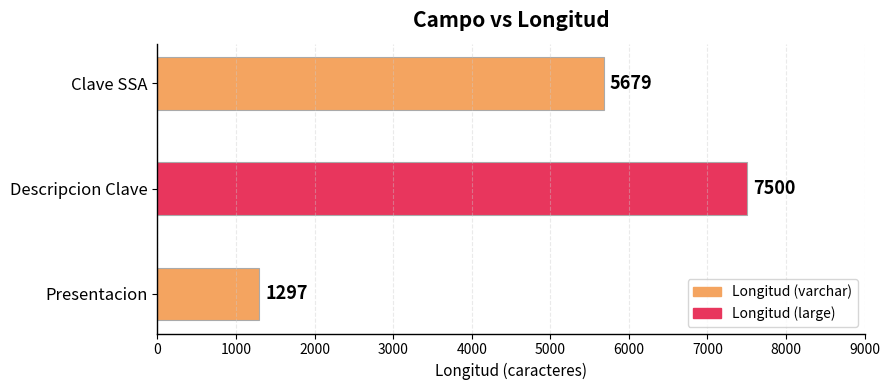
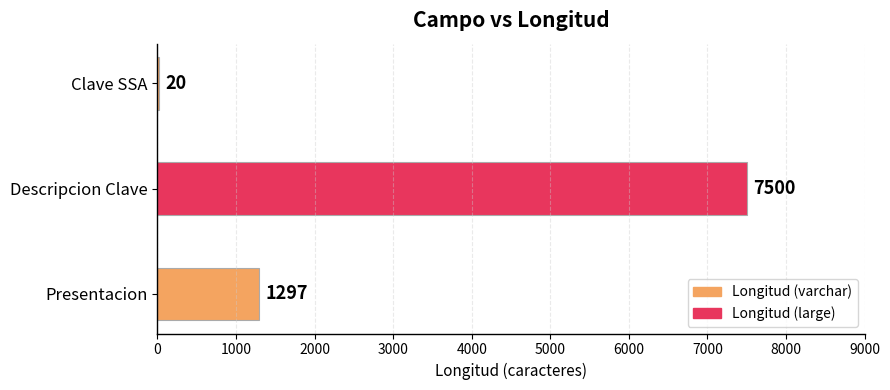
Clave SSA: 5679 -> 20
